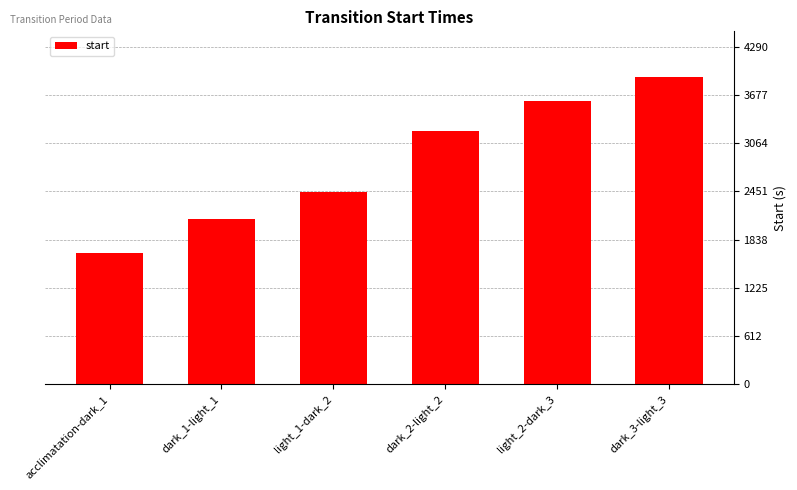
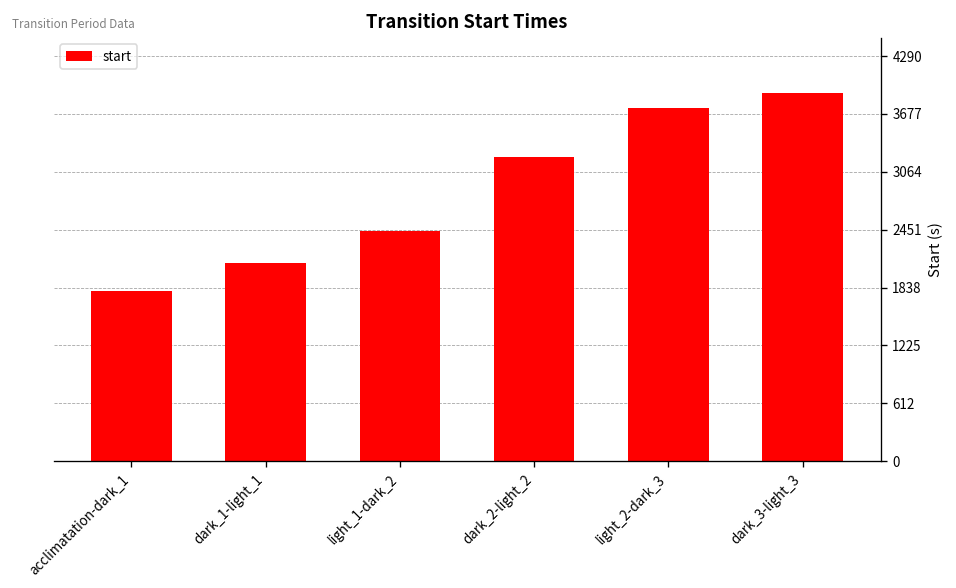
acclimatation-dark_1: 1700 -> 1800
light_2-dark_3: 3600 -> 3700
